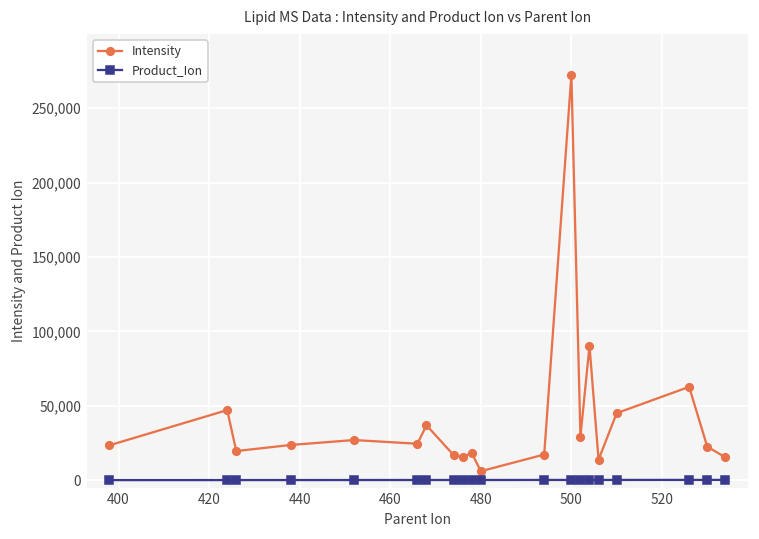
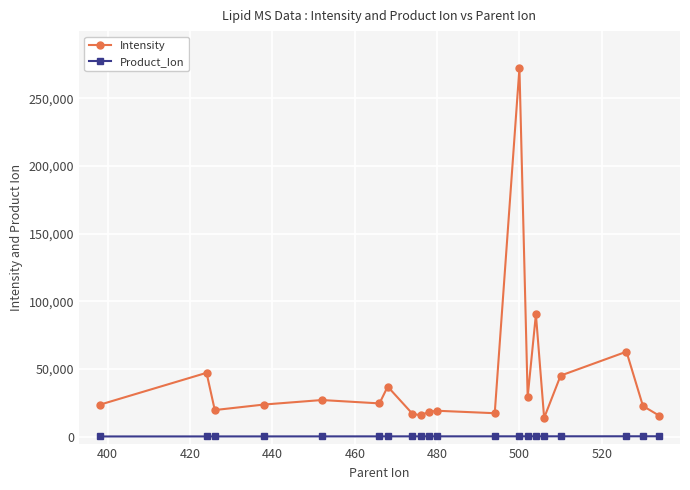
Intensity, 480: 6,000 -> 19,000
